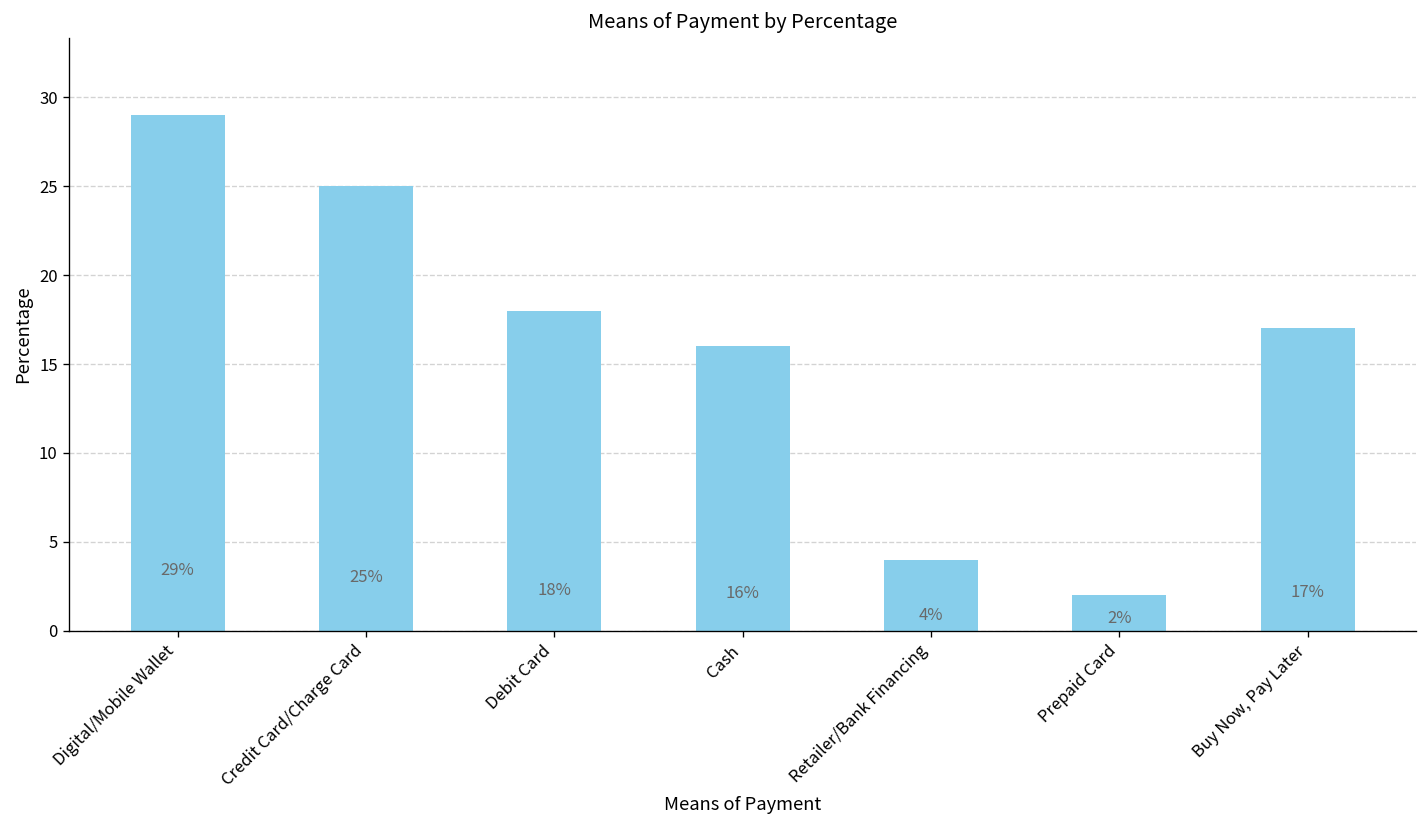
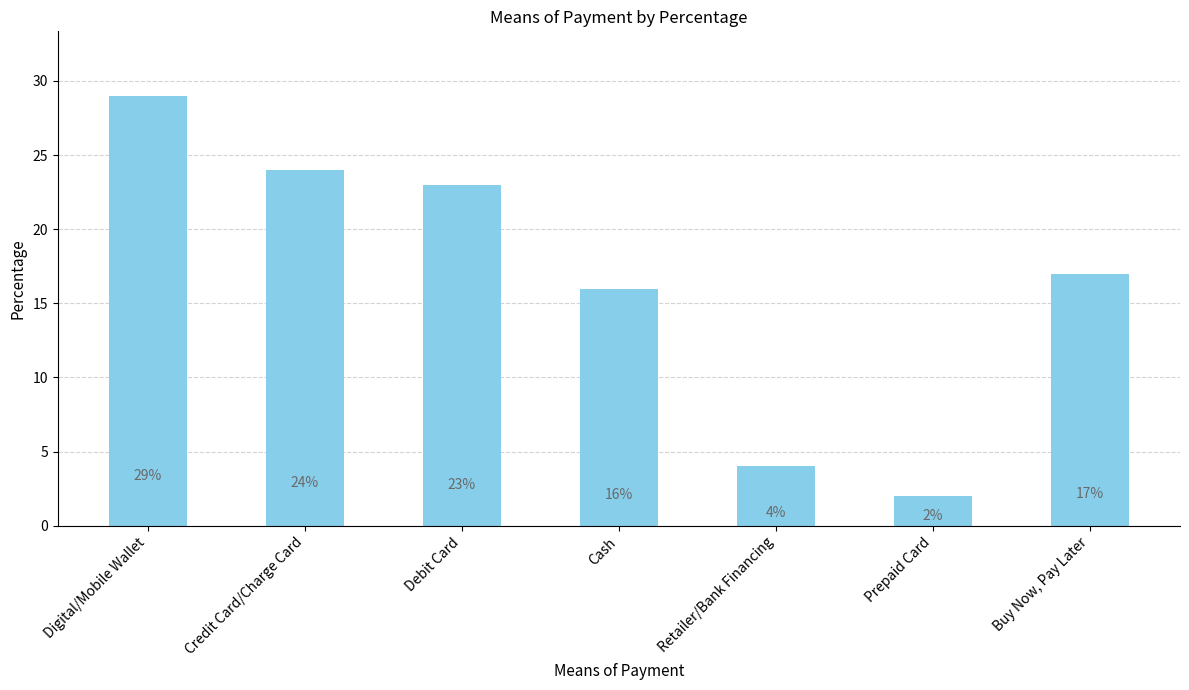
Credit Card/Charge Card: 25% -> 24%
Debit Card: 18% -> 23%
